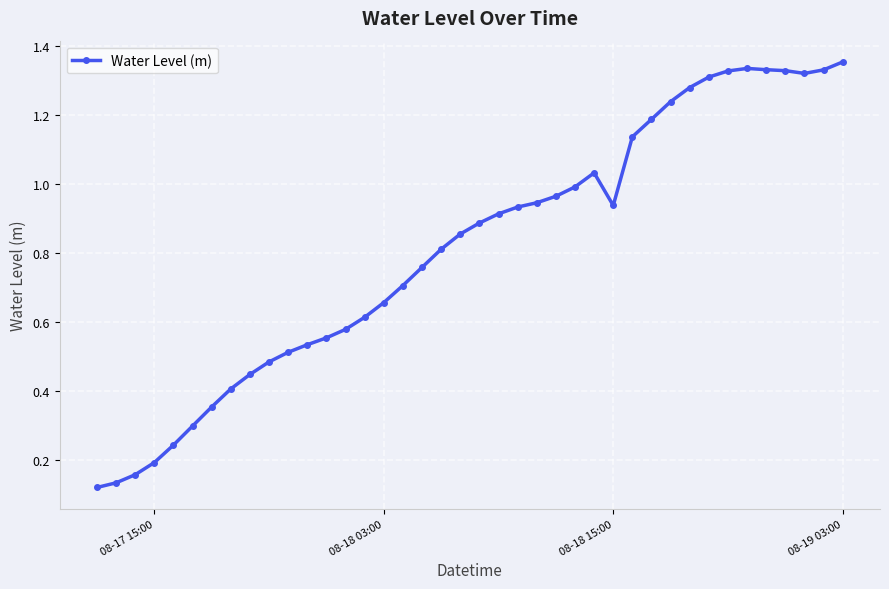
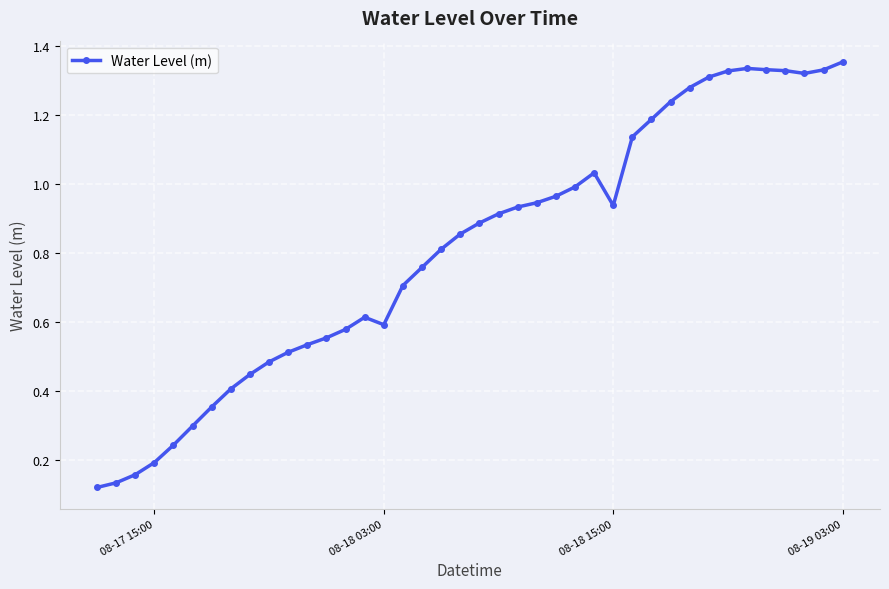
08-18 03:00: 0.66 -> 0.59
